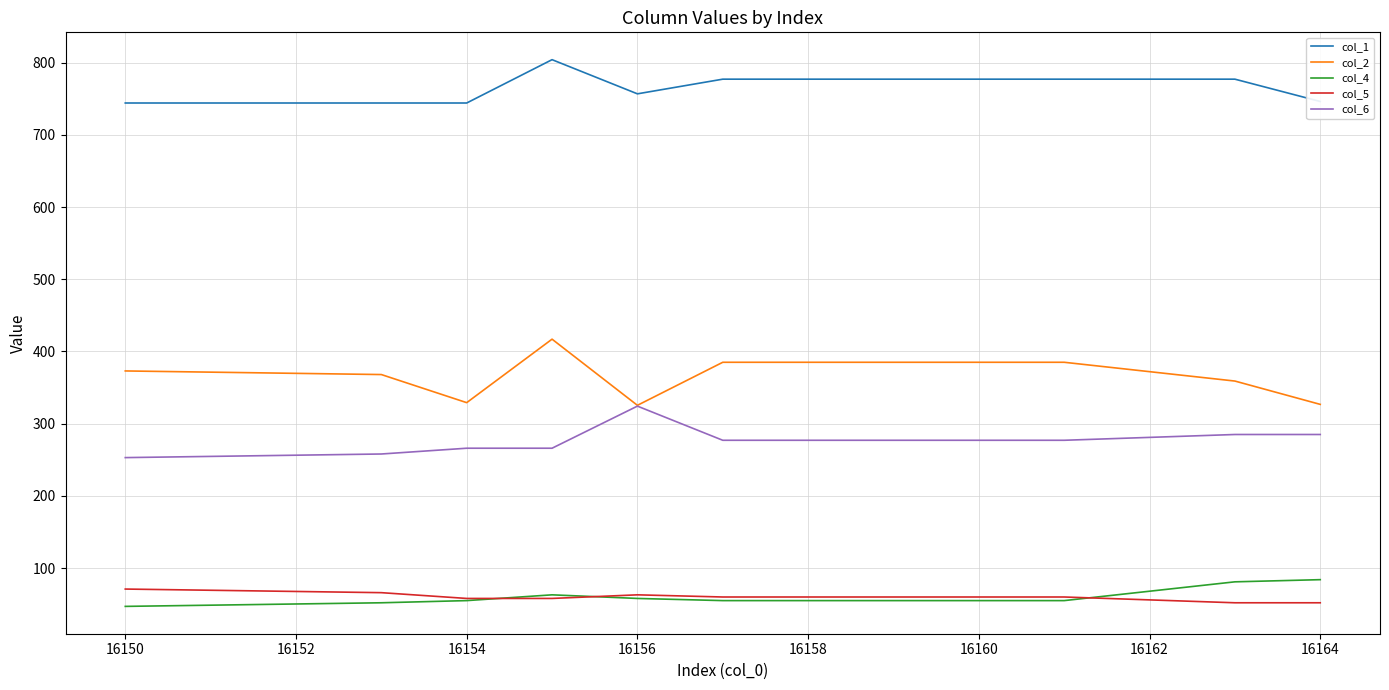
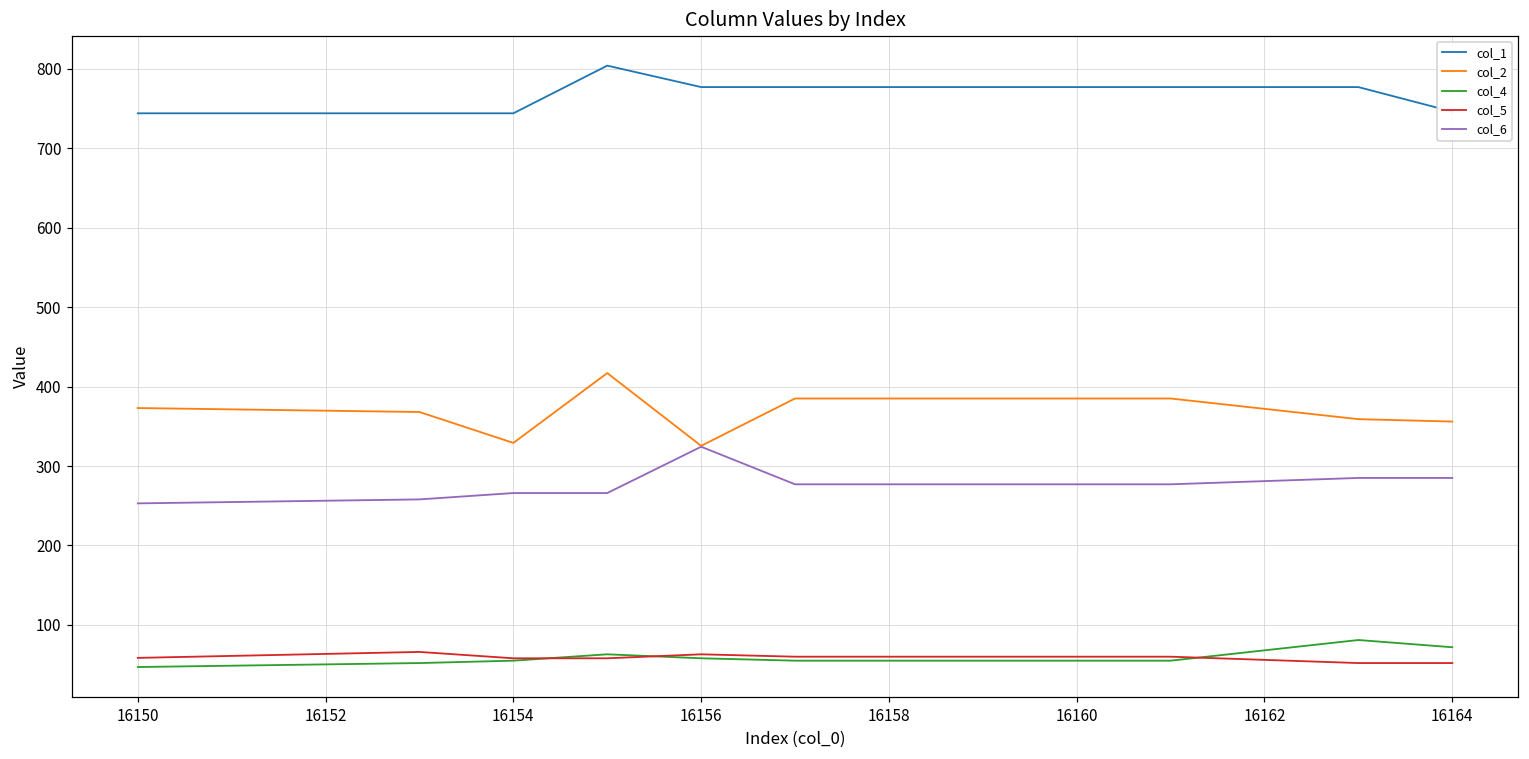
col_5, 16150: 70 -> 60
col_1, 16156: 760 -> 780
col_2, 16164: 330 -> 360
col_4, 16164: 80 -> 70
